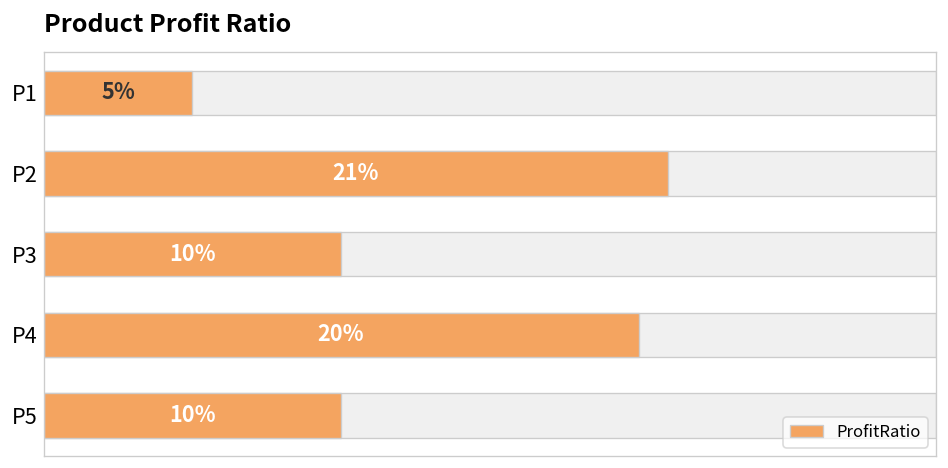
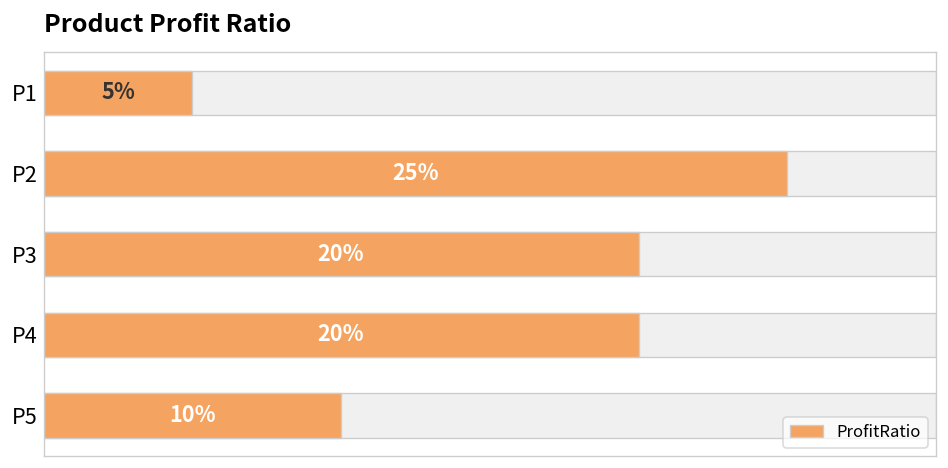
ProfitRatio, P2: 21% -> 25%
ProfitRatio, P3: 10% -> 20%
